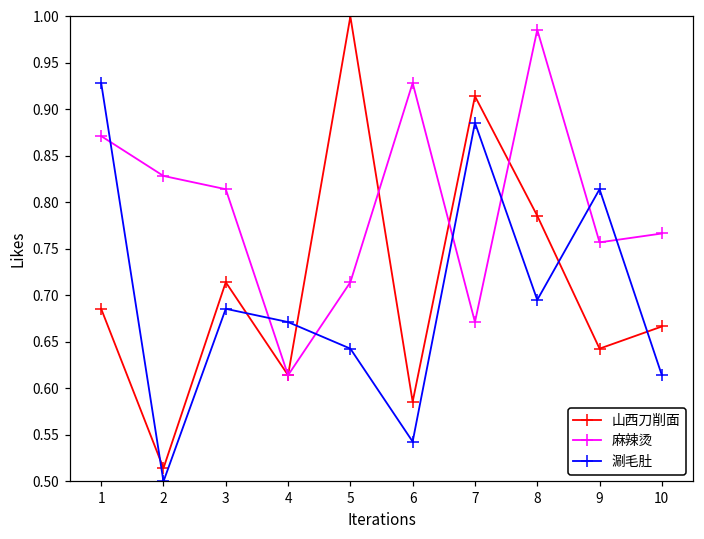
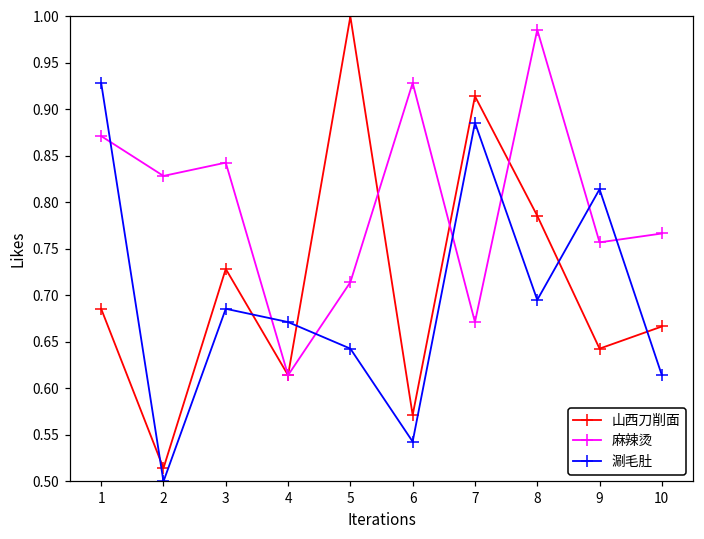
山西刀削面, 3: 0.71 -> 0.73
麻辣烫, 3: 0.81 -> 0.84
山西刀削面, 6: 0.59 -> 0.57
